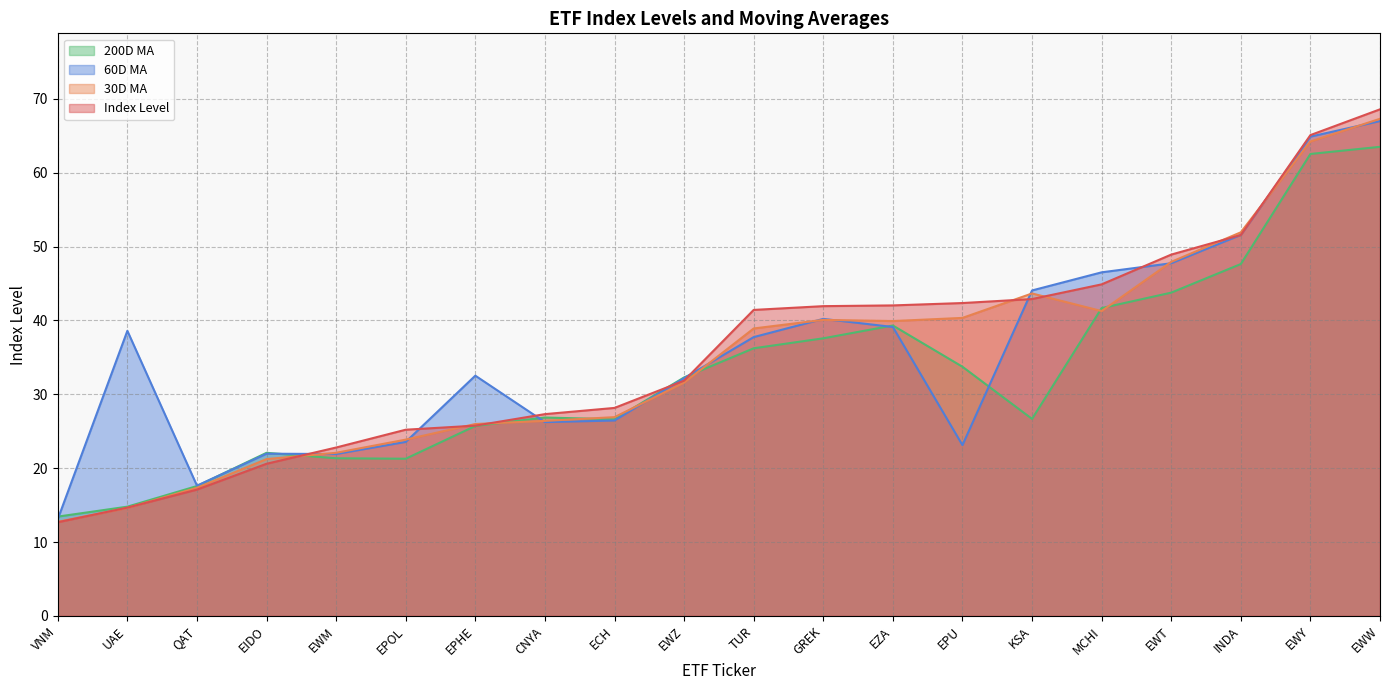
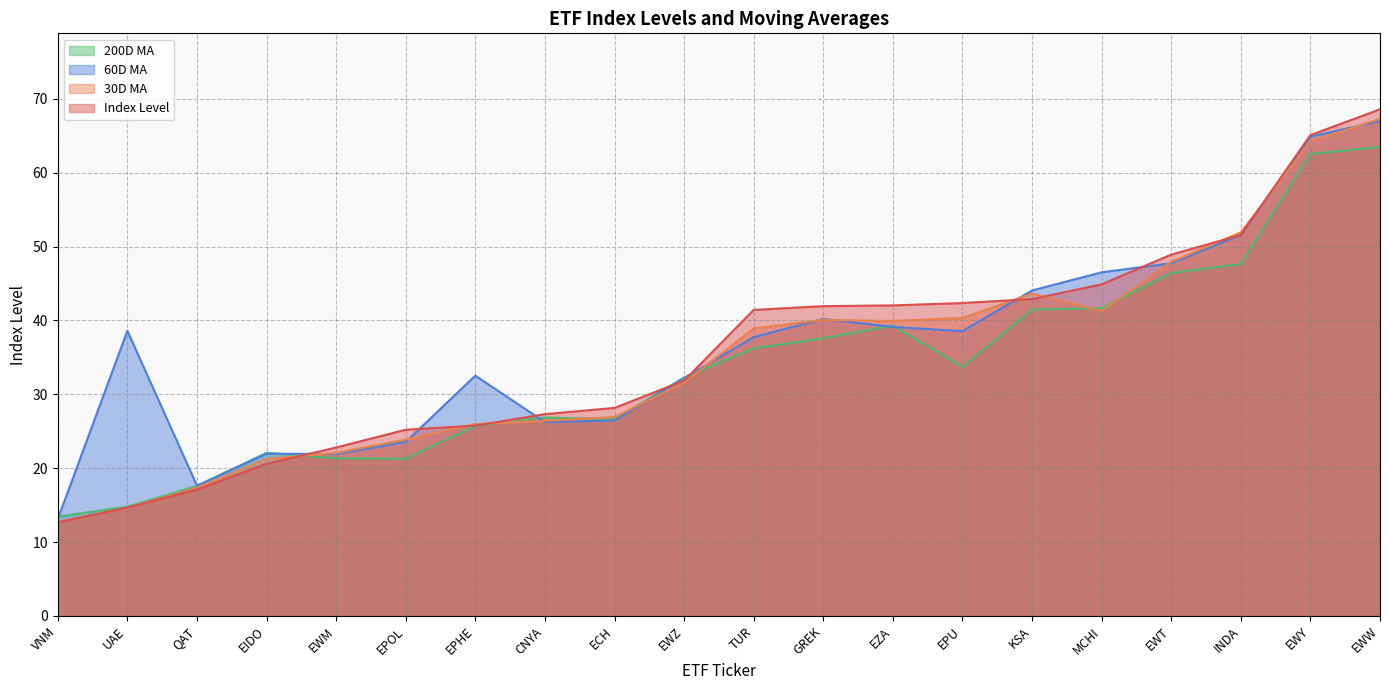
60D MA, EPU: 23 -> 39
200D MA, KSA: 27 -> 41
200D MA, EWT: 44 -> 46
